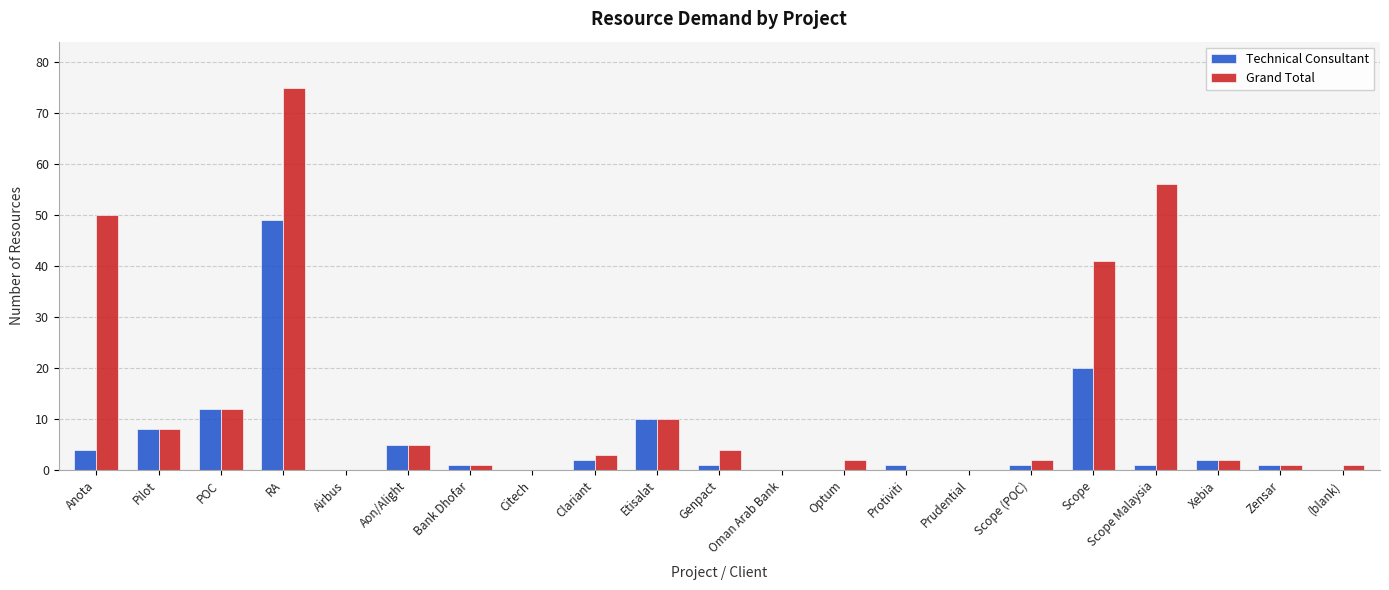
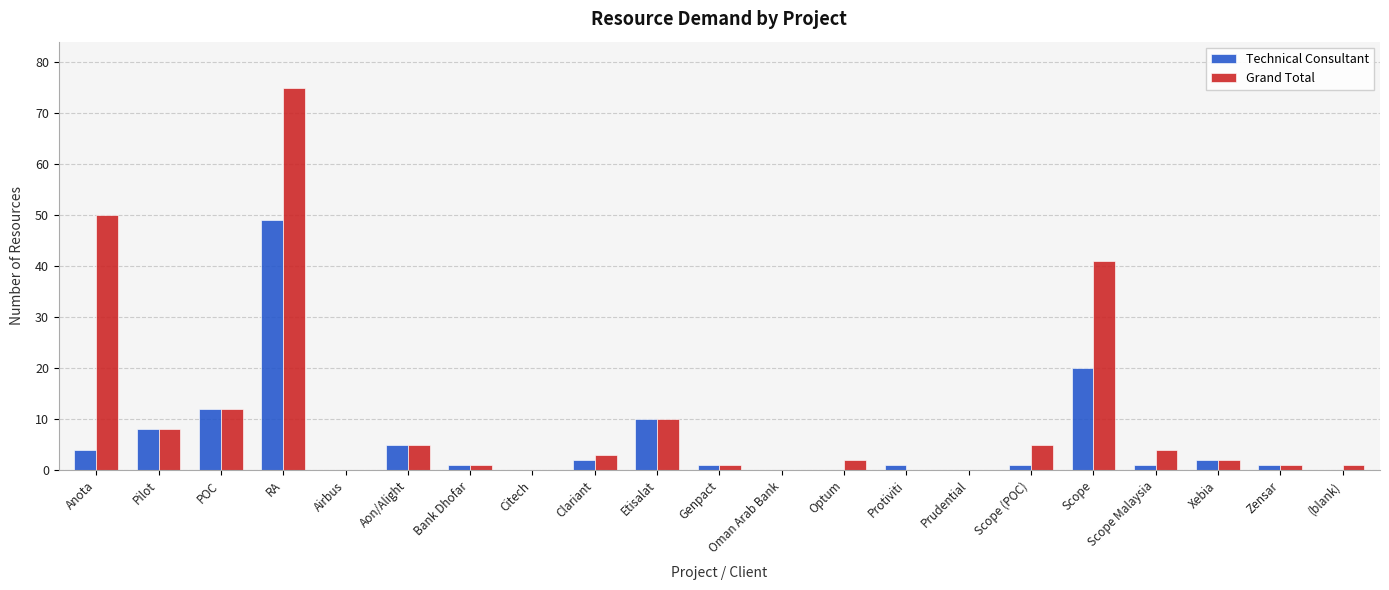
Grand Total, Genpact: 4 -> 1
Grand Total, Scope (POC): 2 -> 5
Grand Total, Scope Malaysia: 56 -> 4
